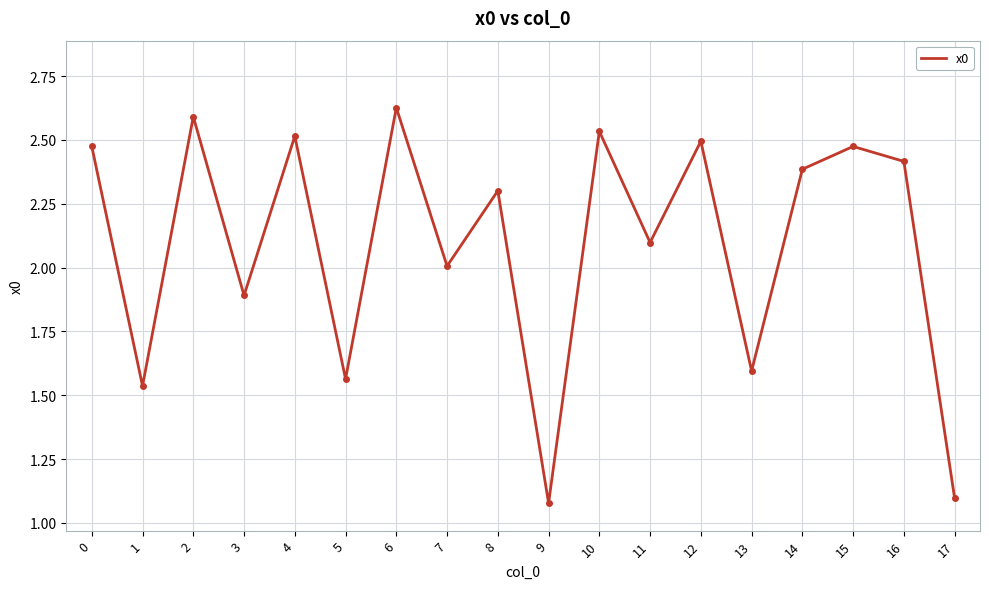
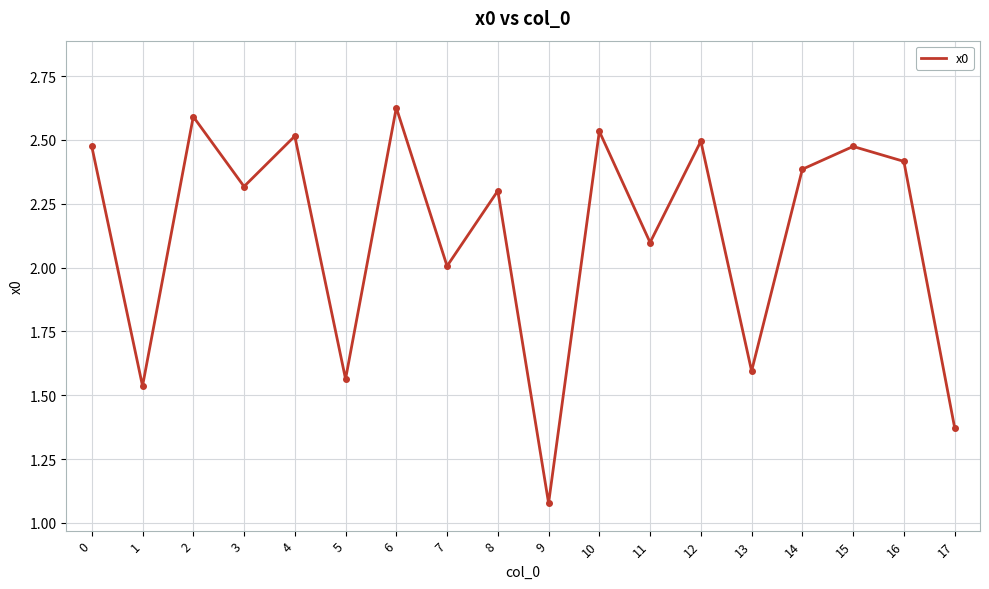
3: 1.89 -> 2.32
17: 1.10 -> 1.37
